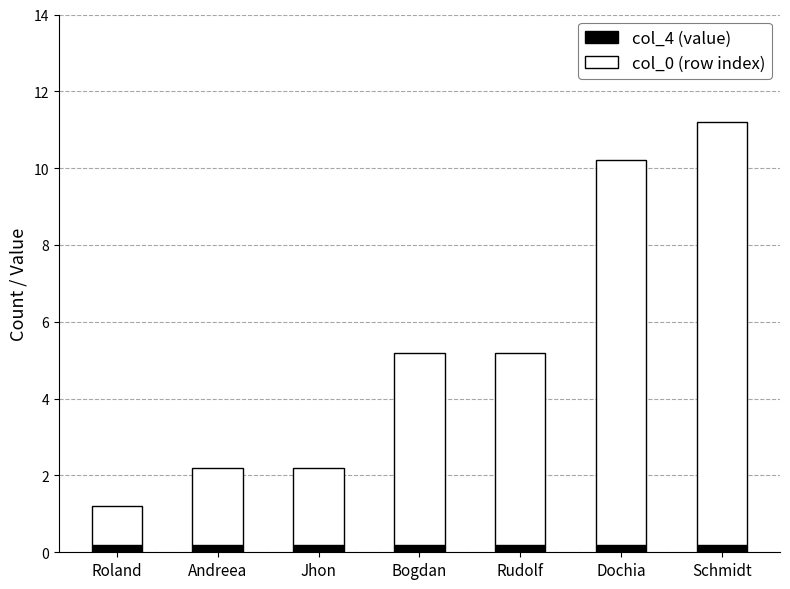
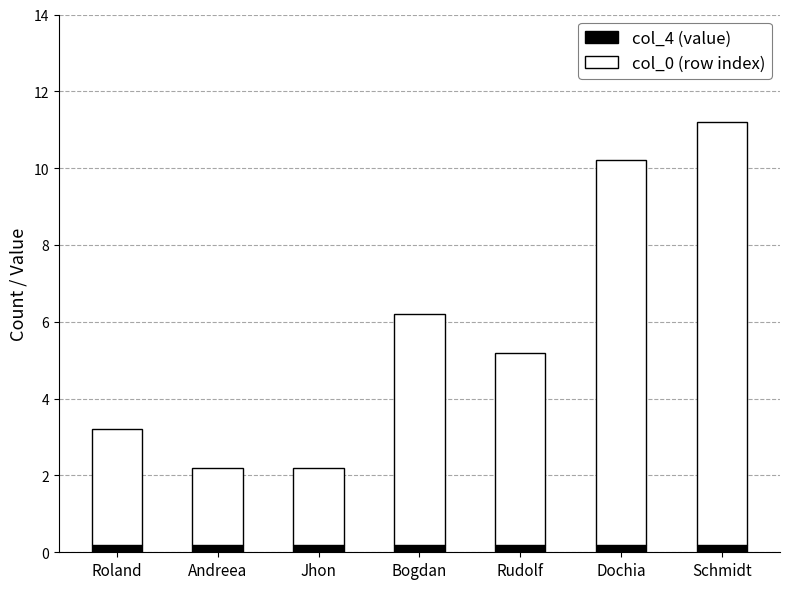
col_0 (row index), Roland: 1 -> 3
col_0 (row index), Bogdan: 5 -> 6
